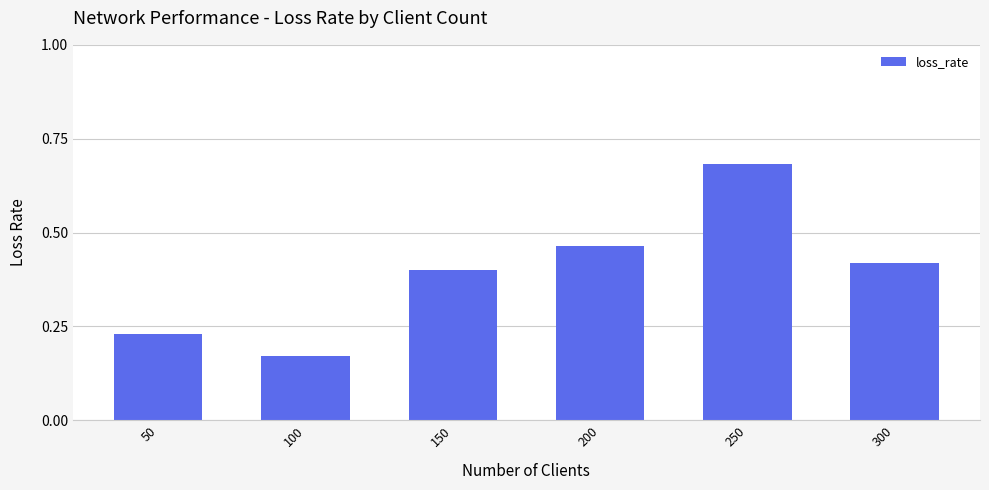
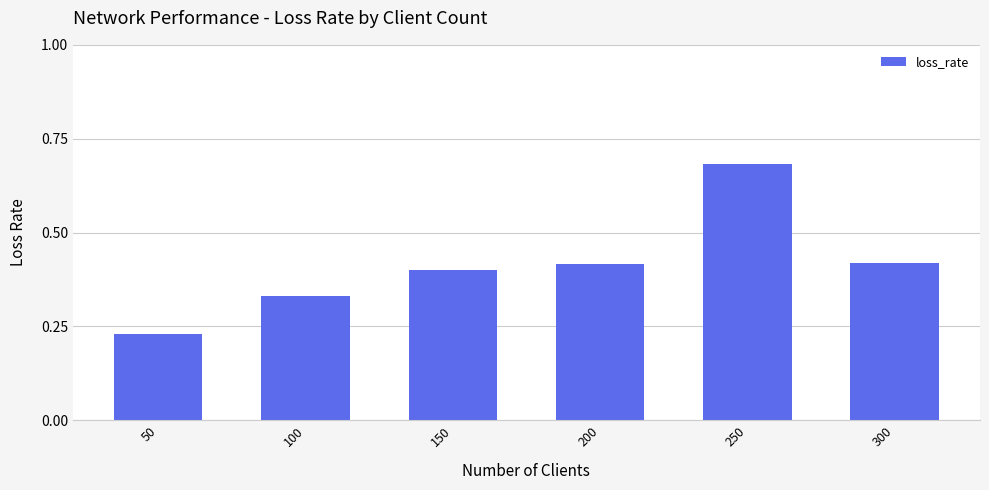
100: 0.17 -> 0.33
200: 0.47 -> 0.42
